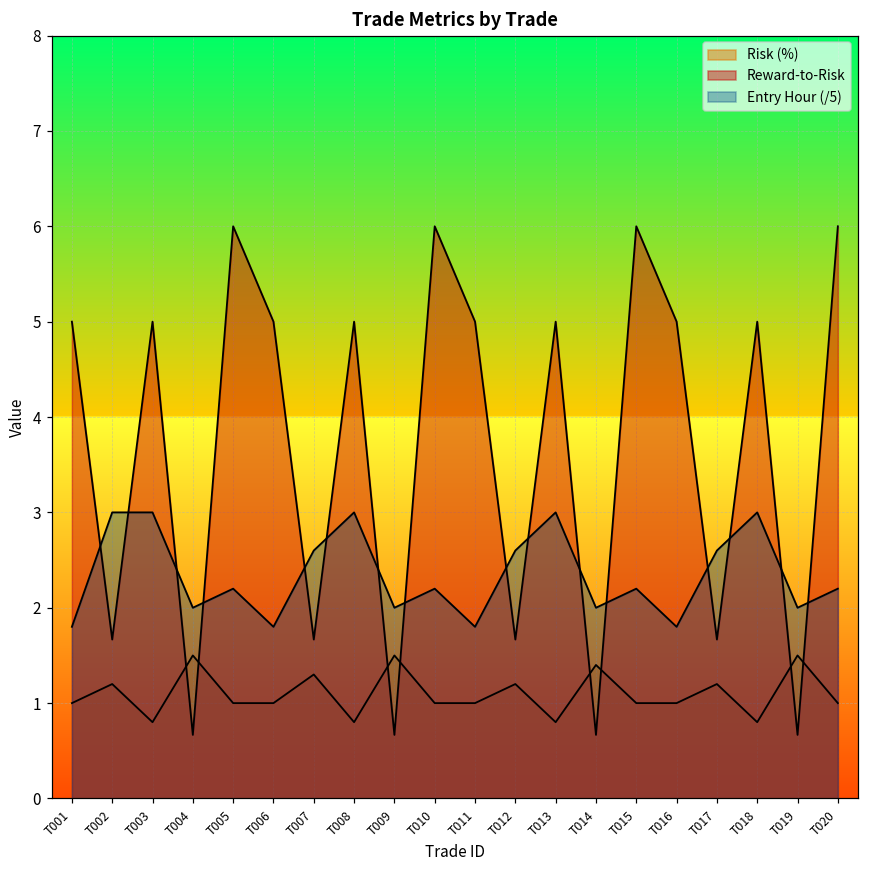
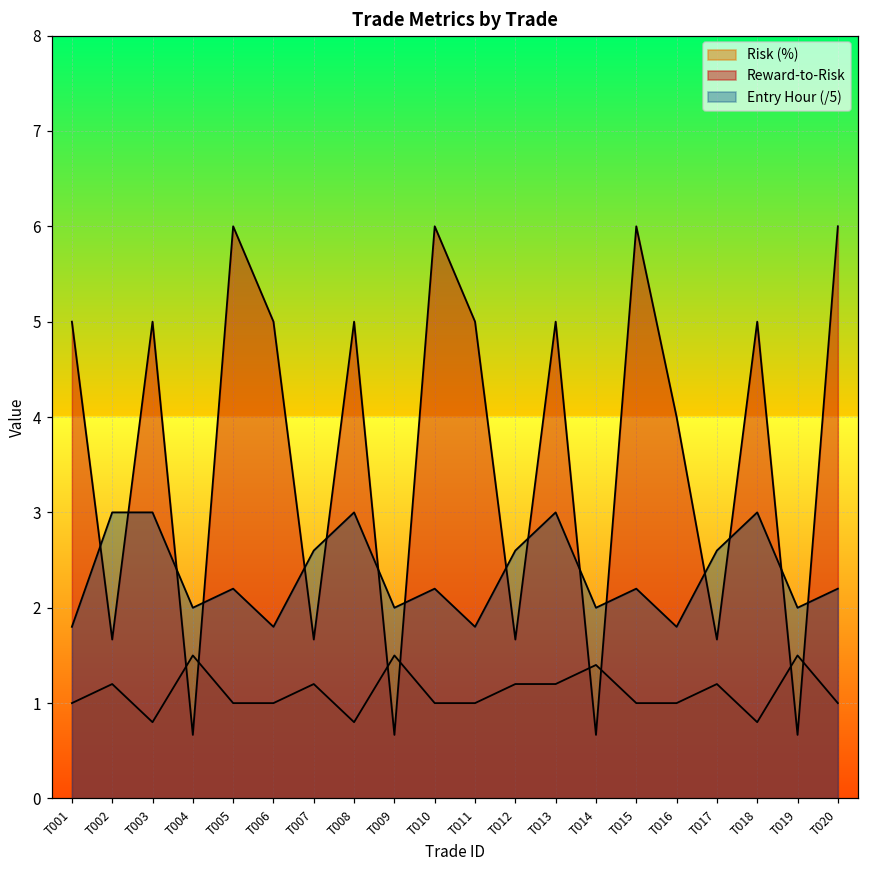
Risk (%), T007: 1.3 -> 1.2
Risk (%), T013: 0.8 -> 1.2
Reward-to-Risk, T016: 5 -> 4
